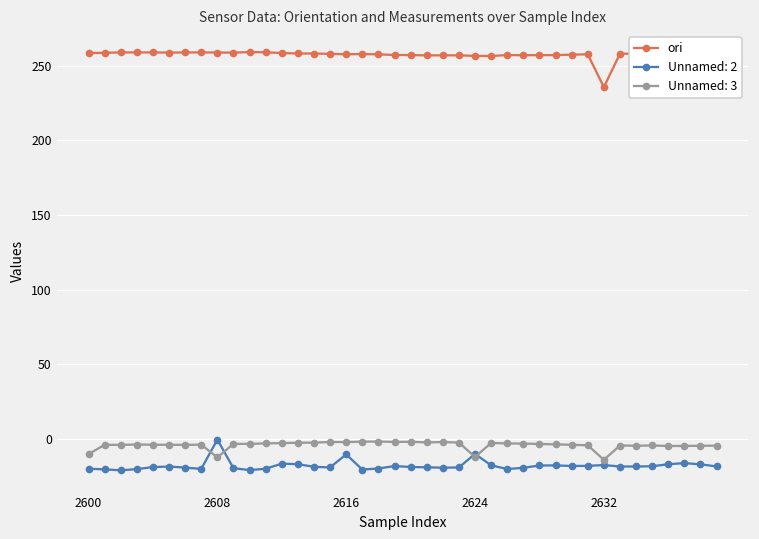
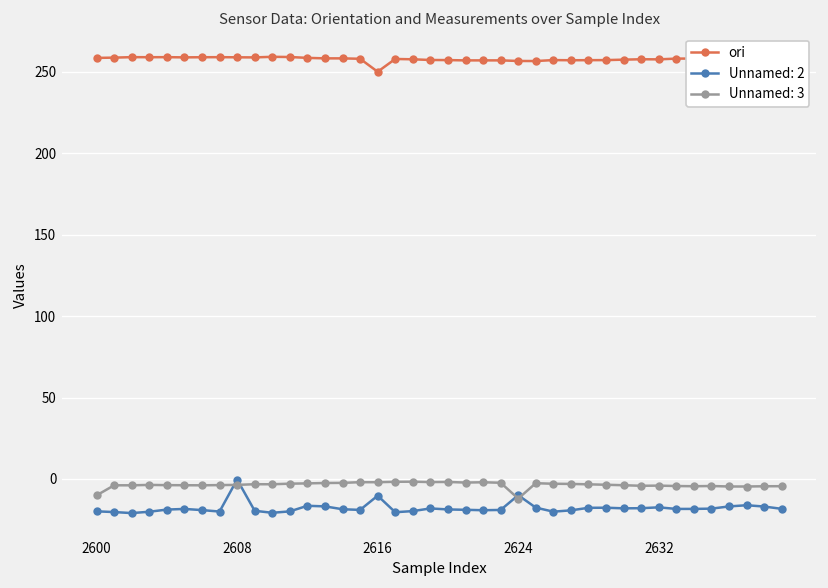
Unnamed: 3, 2608: -12 -> -4
ori, 2616: 258 -> 250
ori, 2632: 236 -> 258
Unnamed: 3, 2632: -14 -> -4
